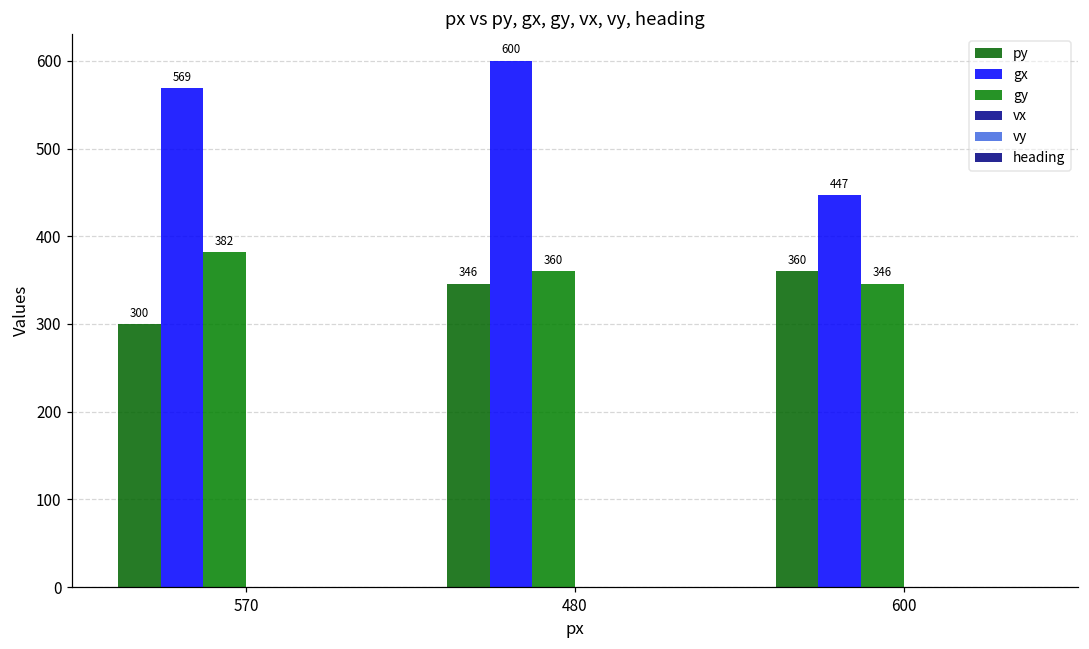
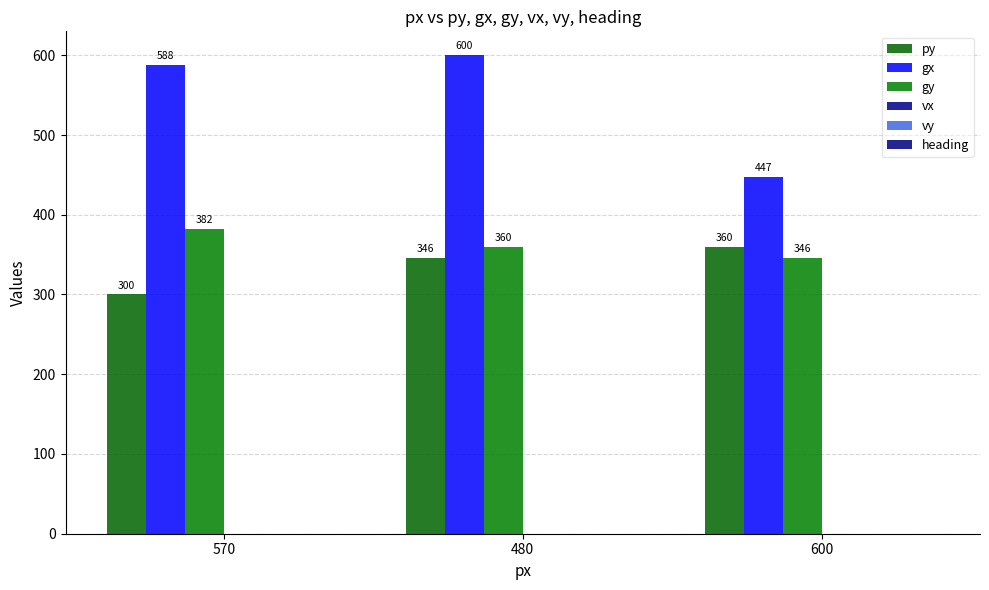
gx, 570: 569 -> 588
